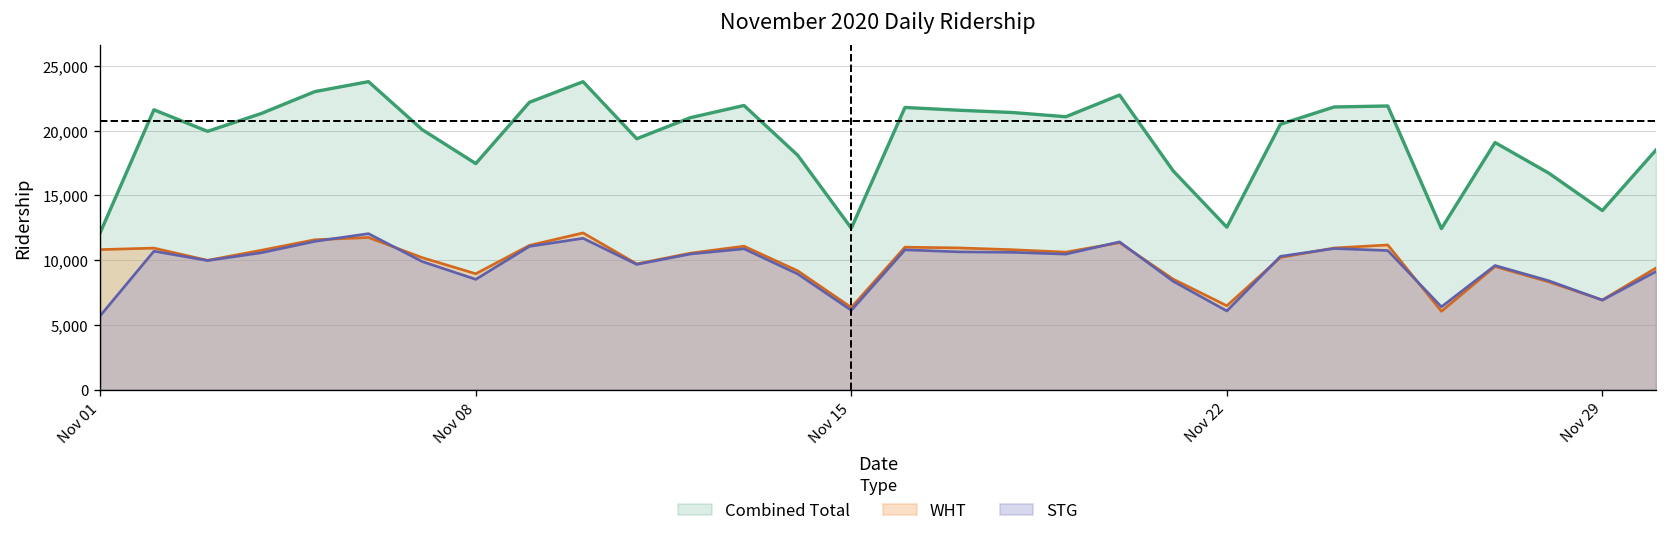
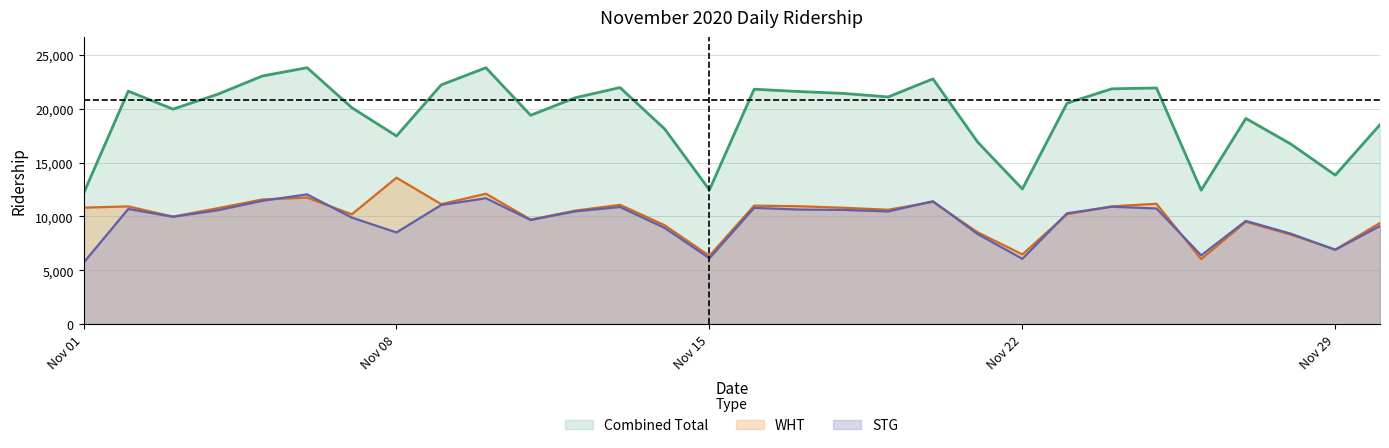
WHT, Nov 08: 8,900 -> 13,600
